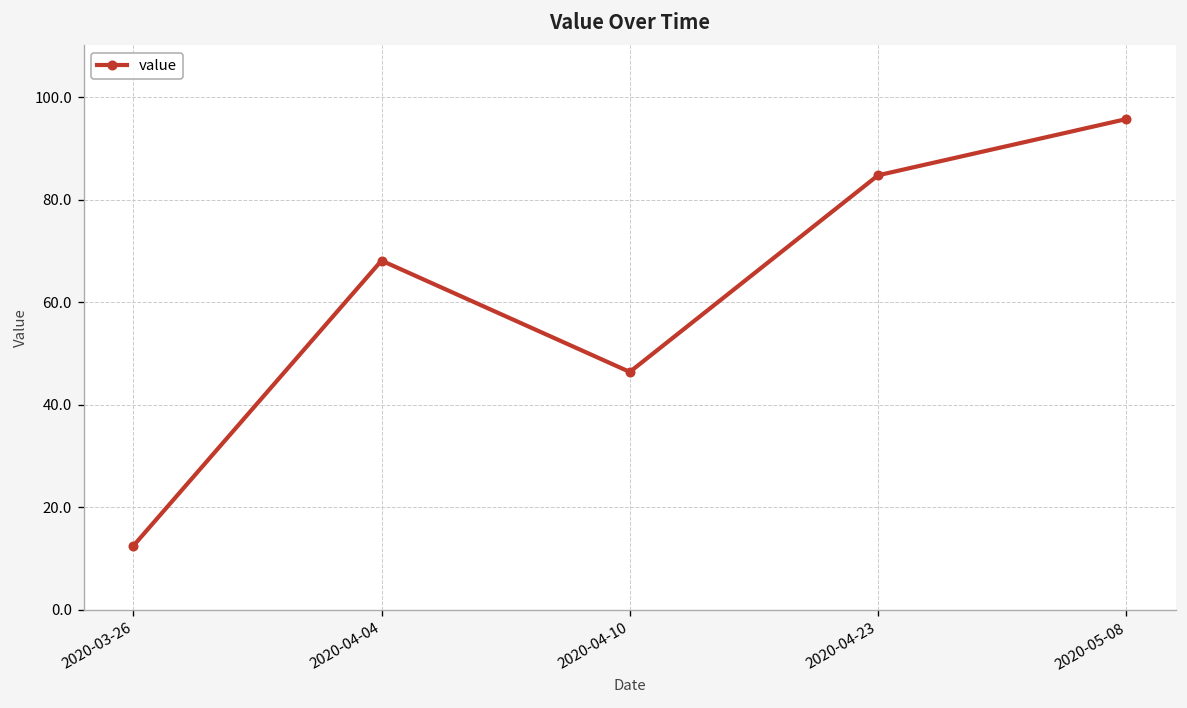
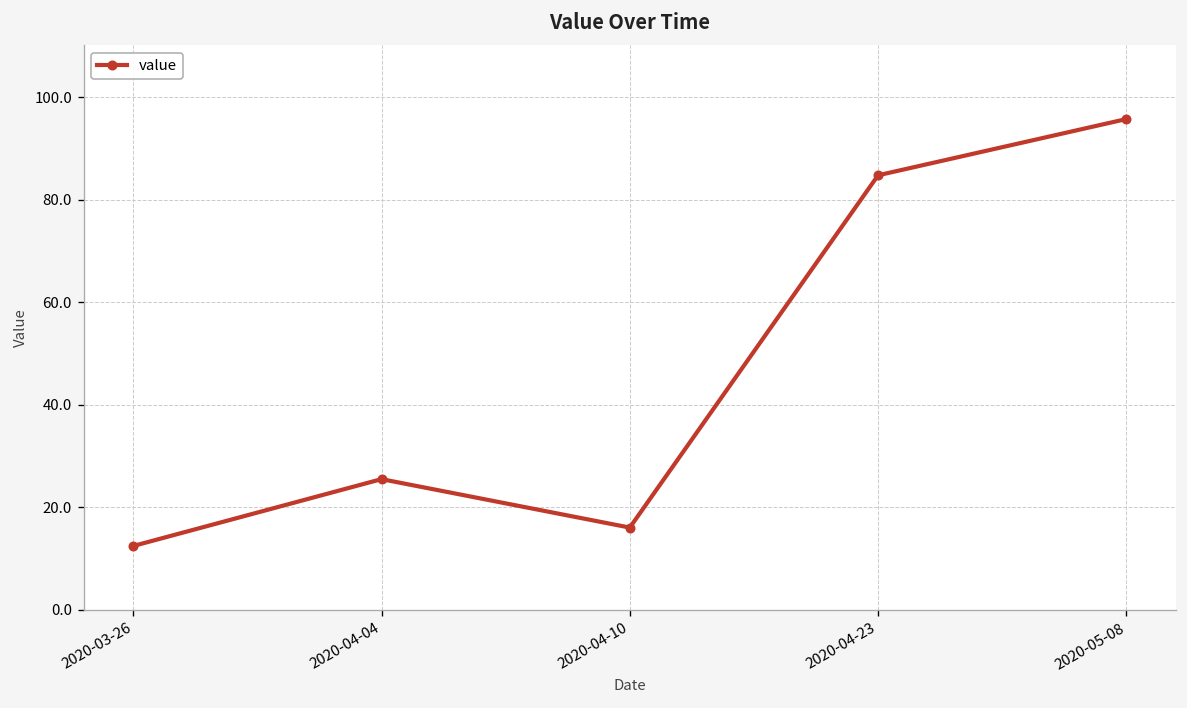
2020-04-04: 68 -> 25
2020-04-10: 46 -> 16
